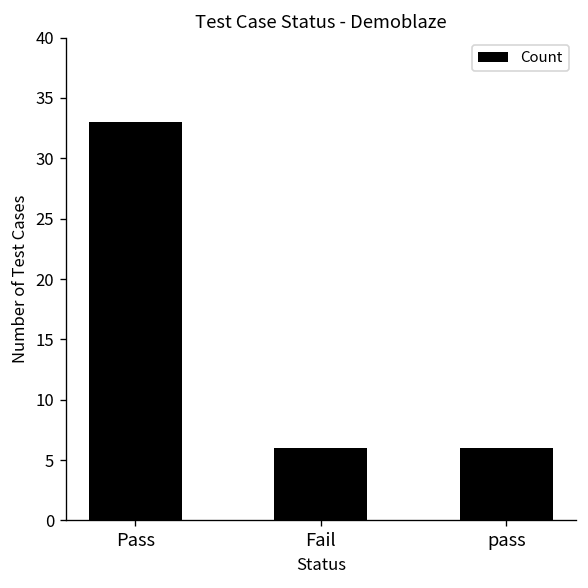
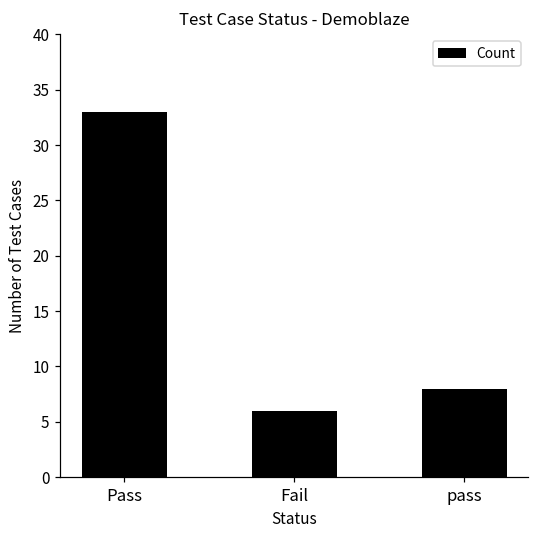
pass: 6 -> 8
